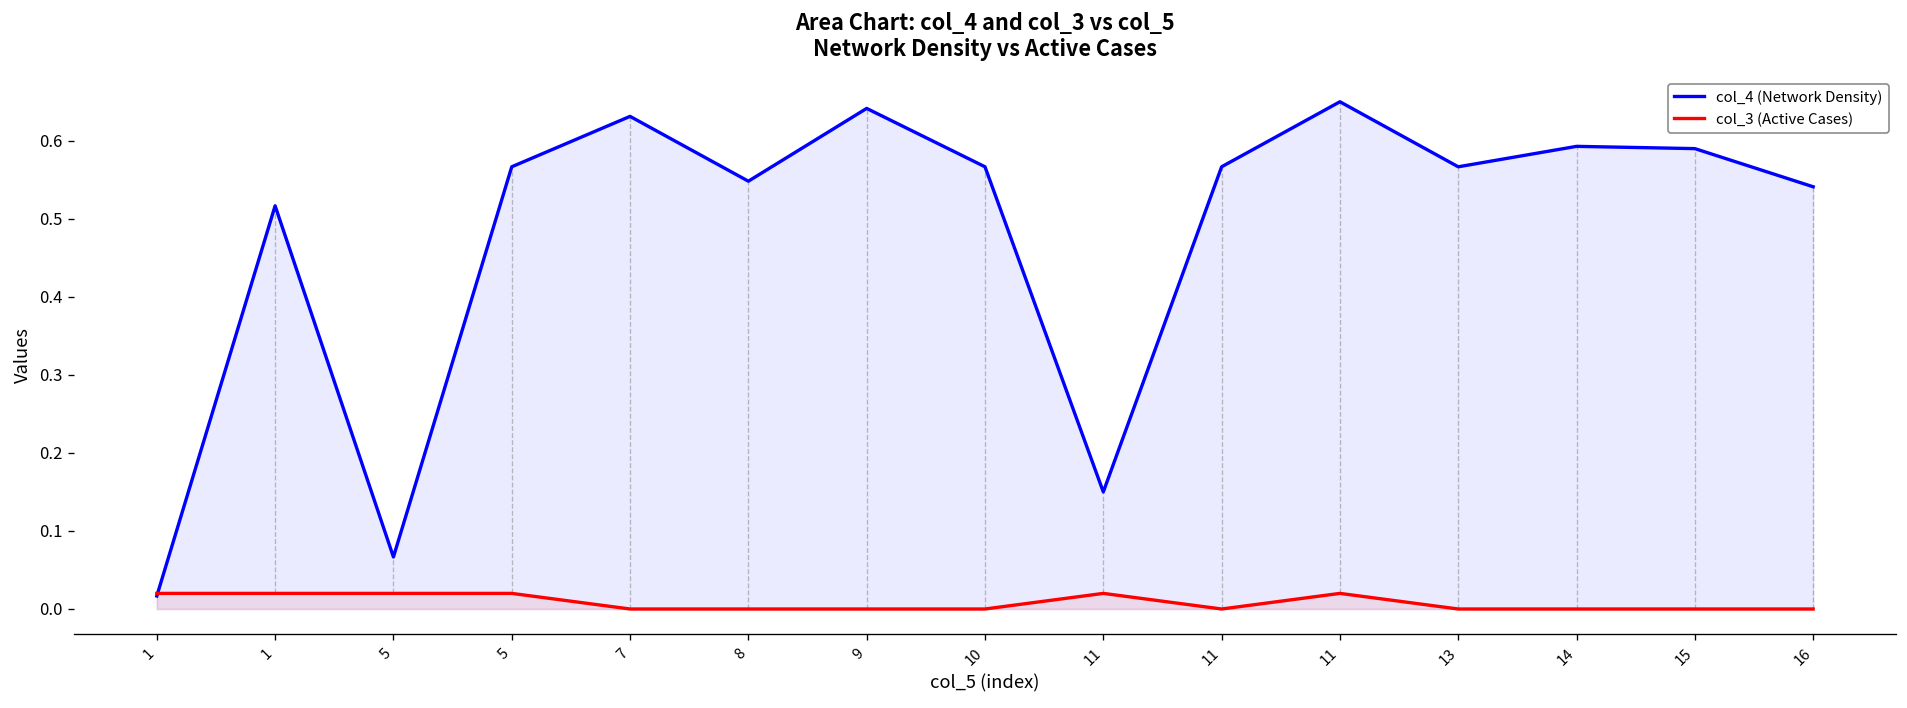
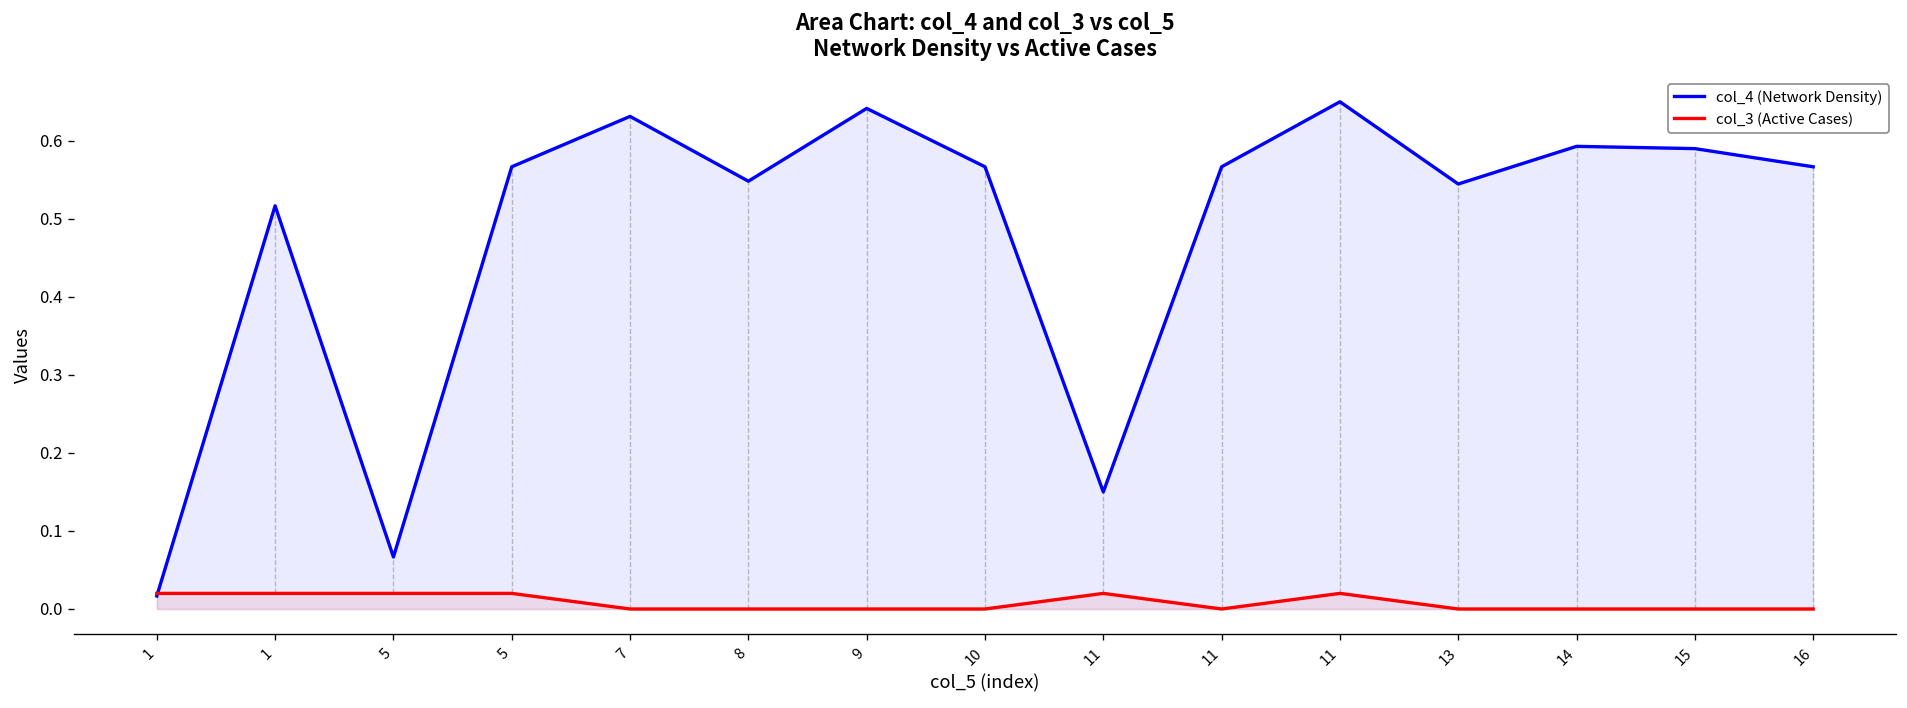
col_4 (Network Density), 13: 0.57 -> 0.54
col_4 (Network Density), 16: 0.54 -> 0.57
